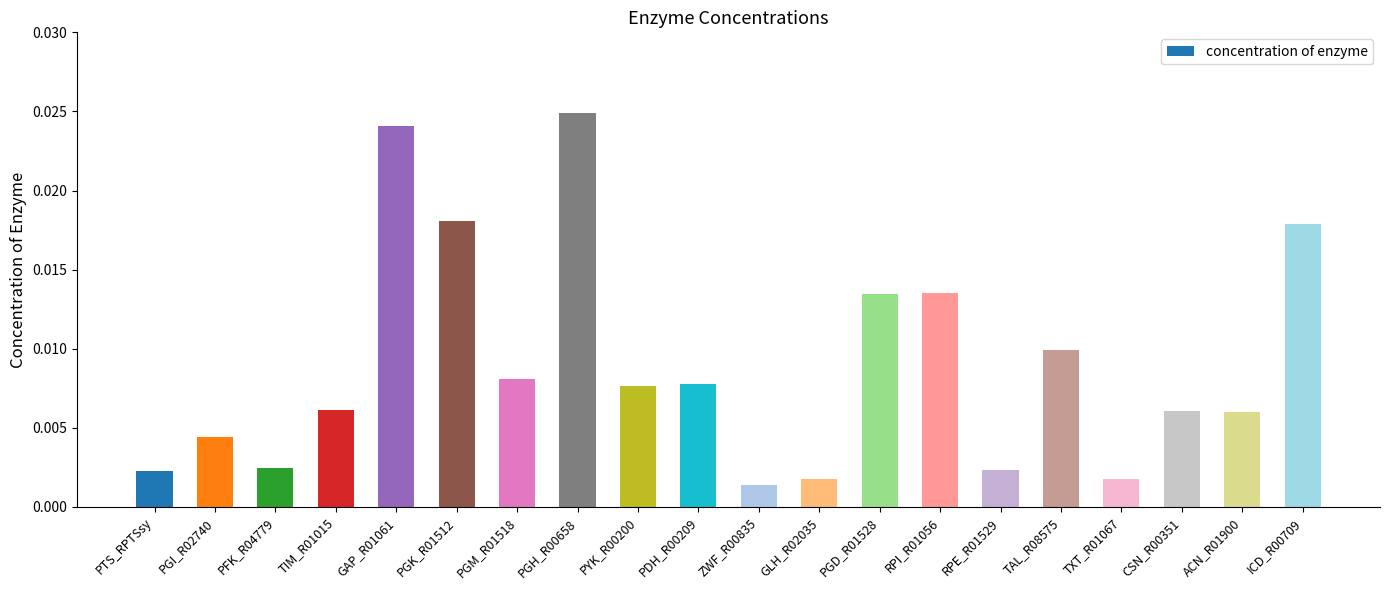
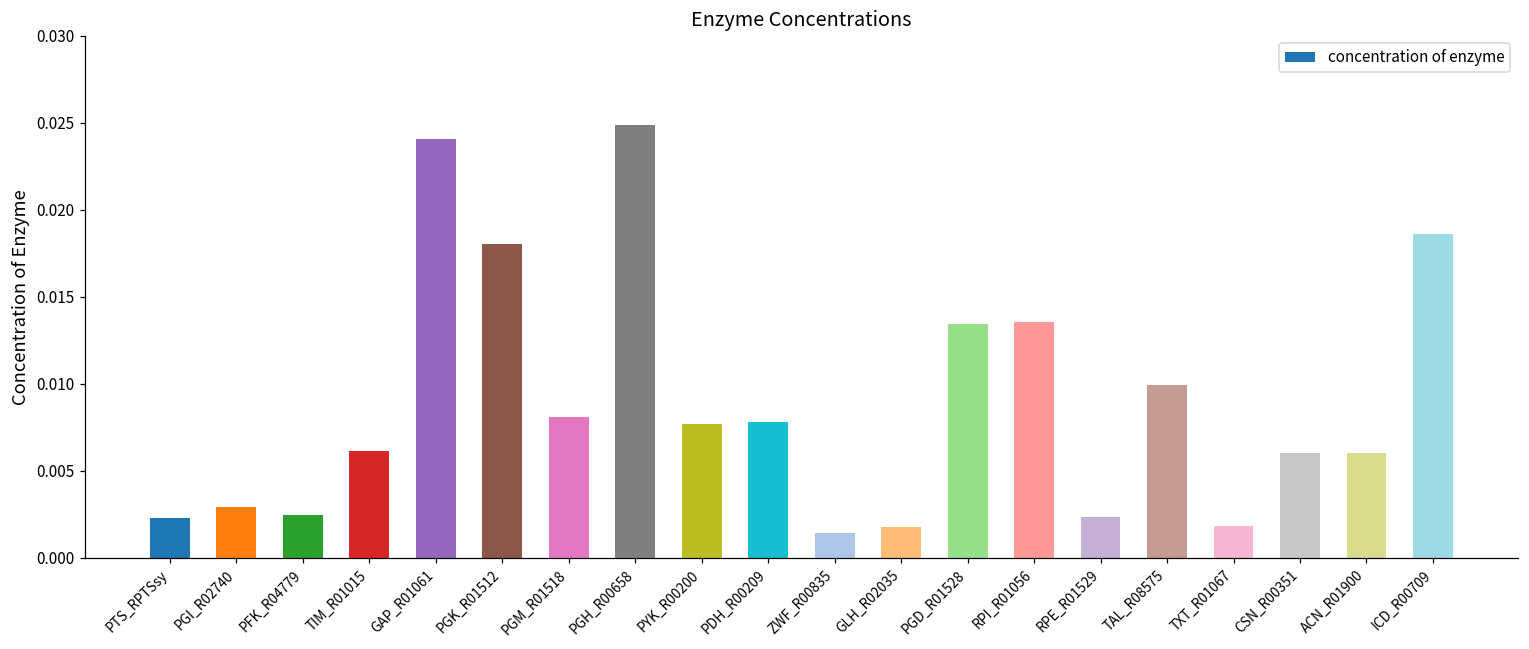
PGI_R02740: 0.0044 -> 0.0029
ICD_R00709: 0.0179 -> 0.0186
